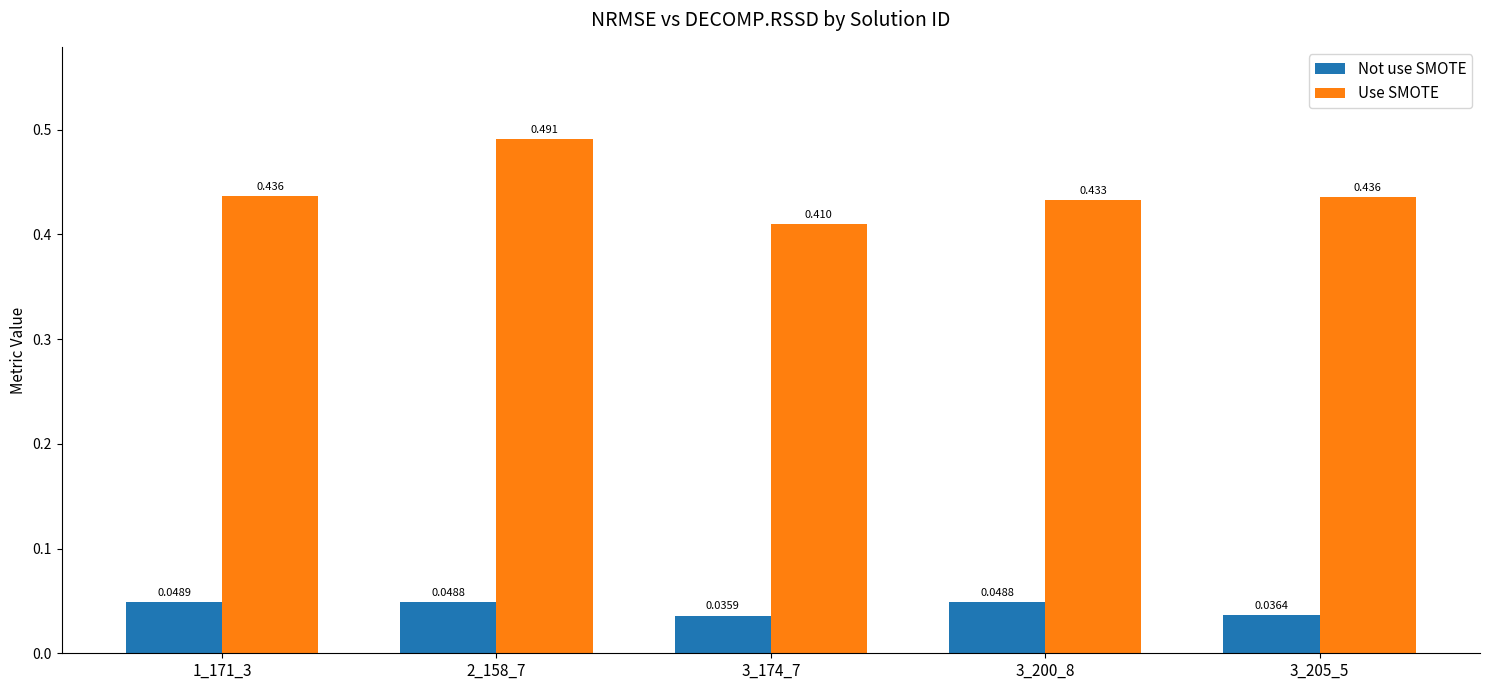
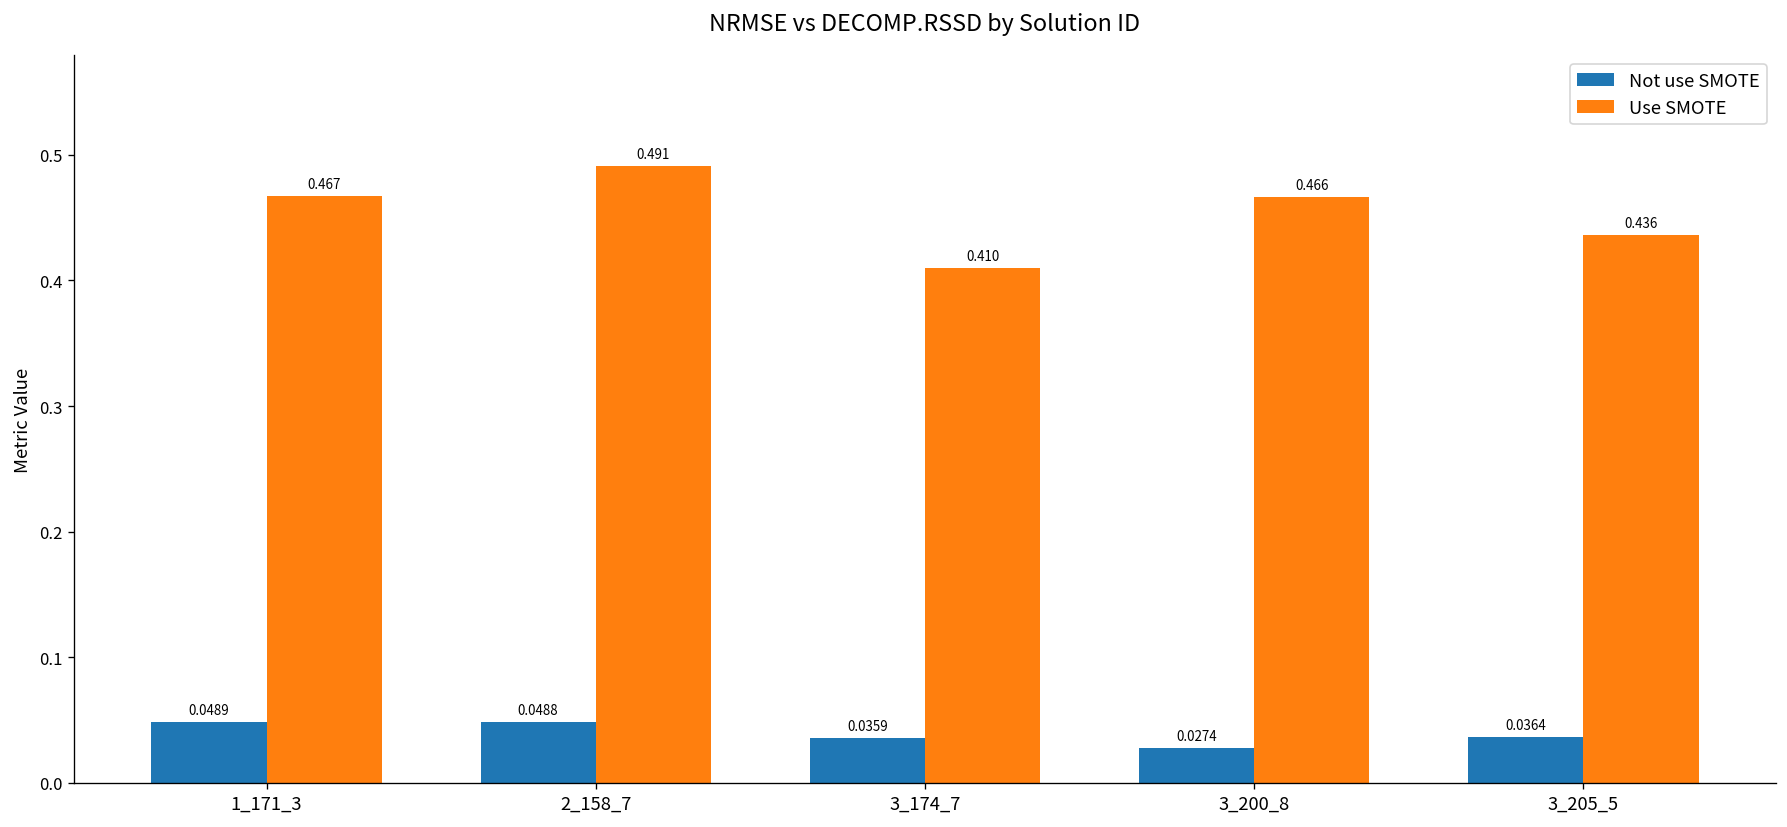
Use SMOTE, 1_171_3: 0.436 -> 0.467
Not use SMOTE, 3_200_8: 0.0488 -> 0.0274
Use SMOTE, 3_200_8: 0.433 -> 0.466
